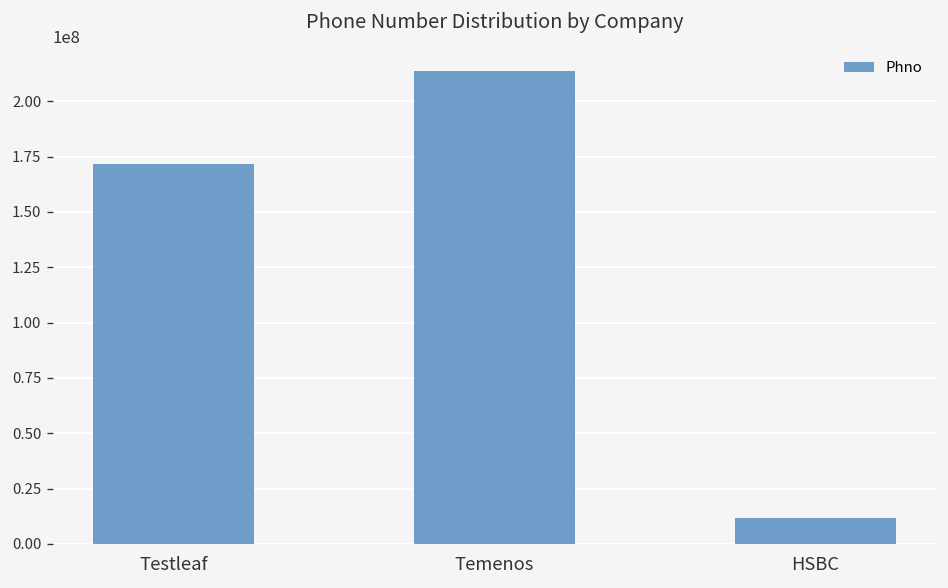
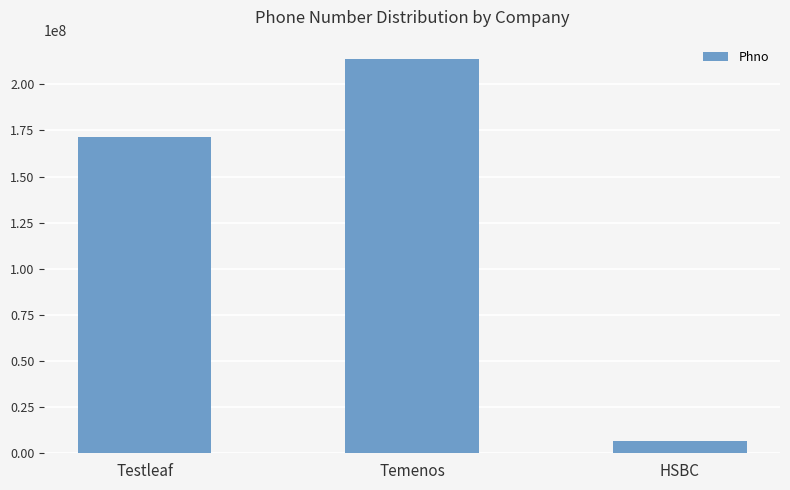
HSBC: 12000000 -> 6000000
